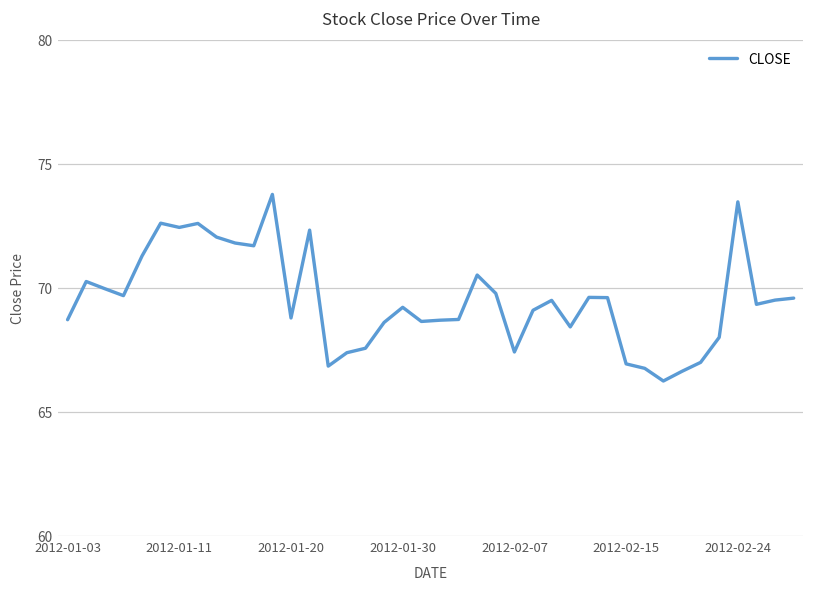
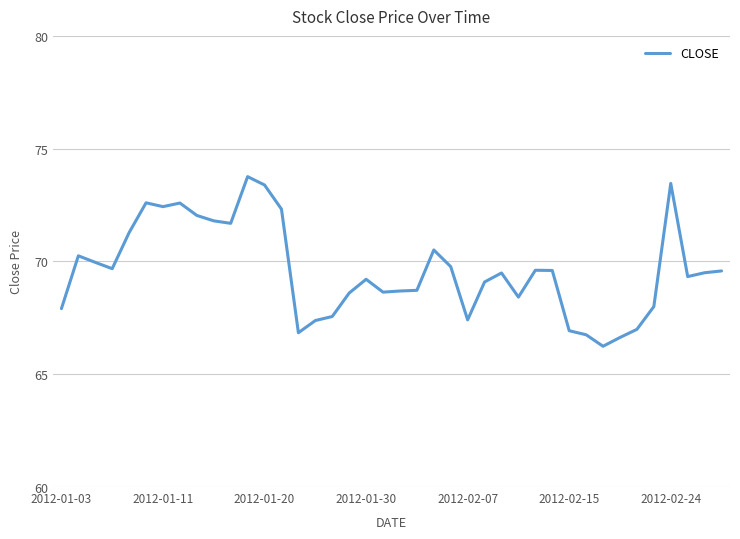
2012-01-03: 68.7 -> 67.9
2012-01-20: 68.8 -> 73.4
